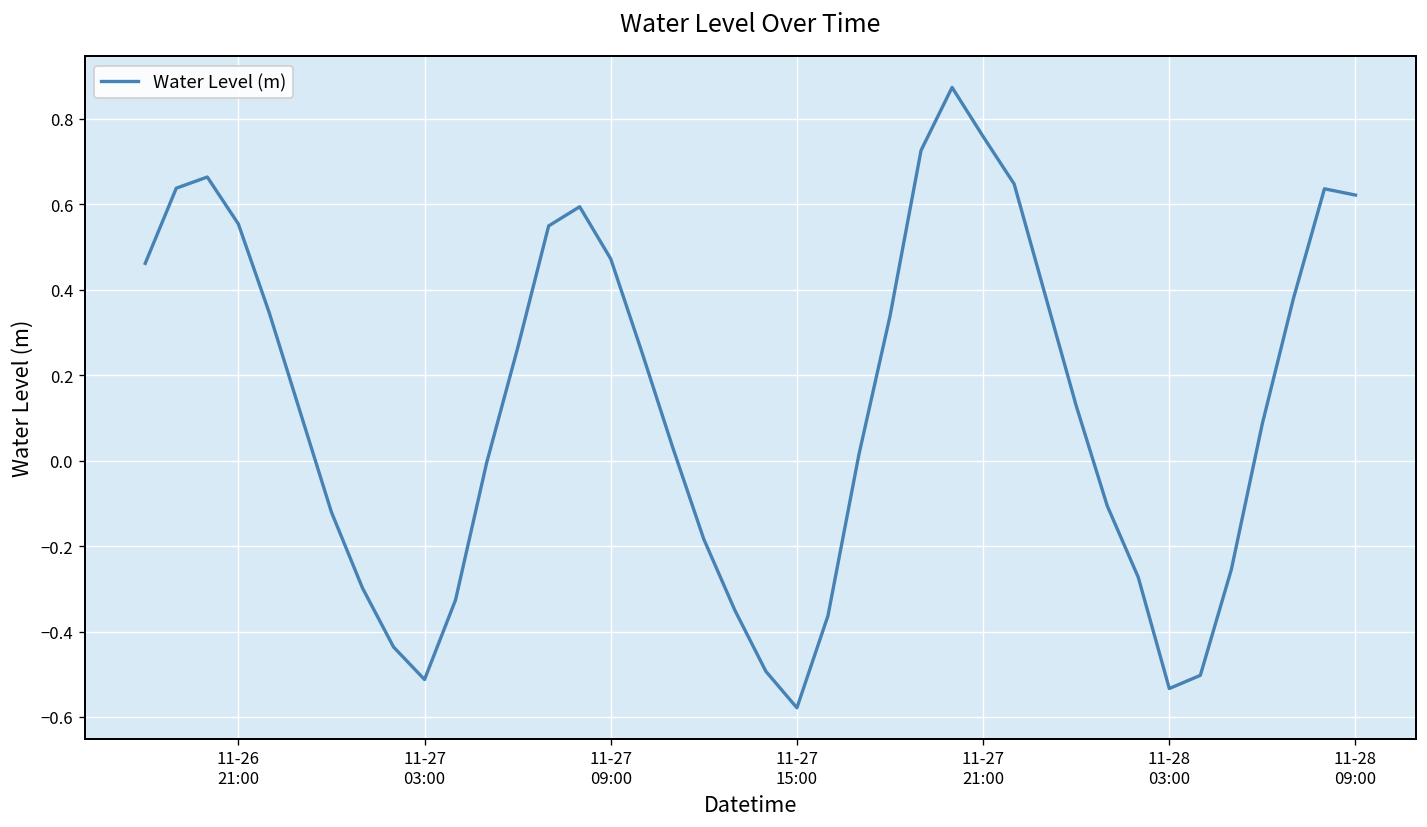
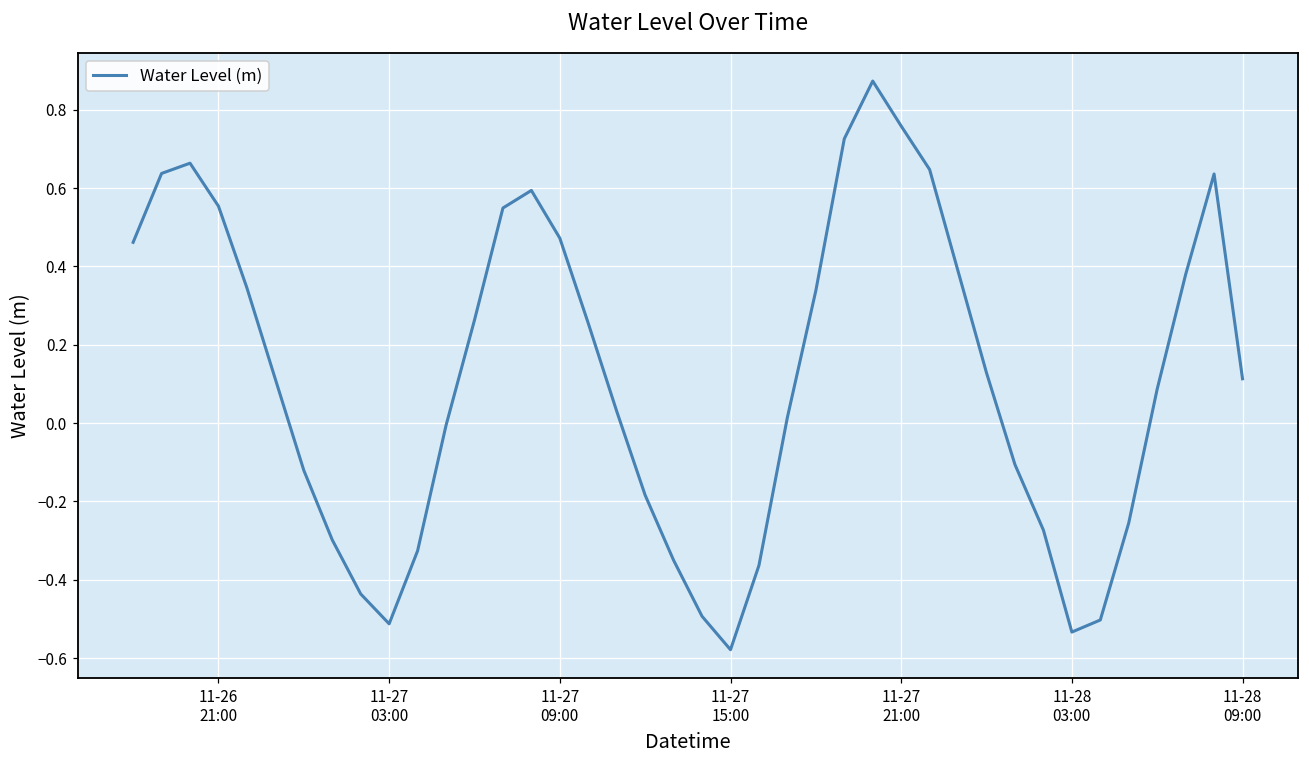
11-28 09:00: 0.62 -> 0.11
